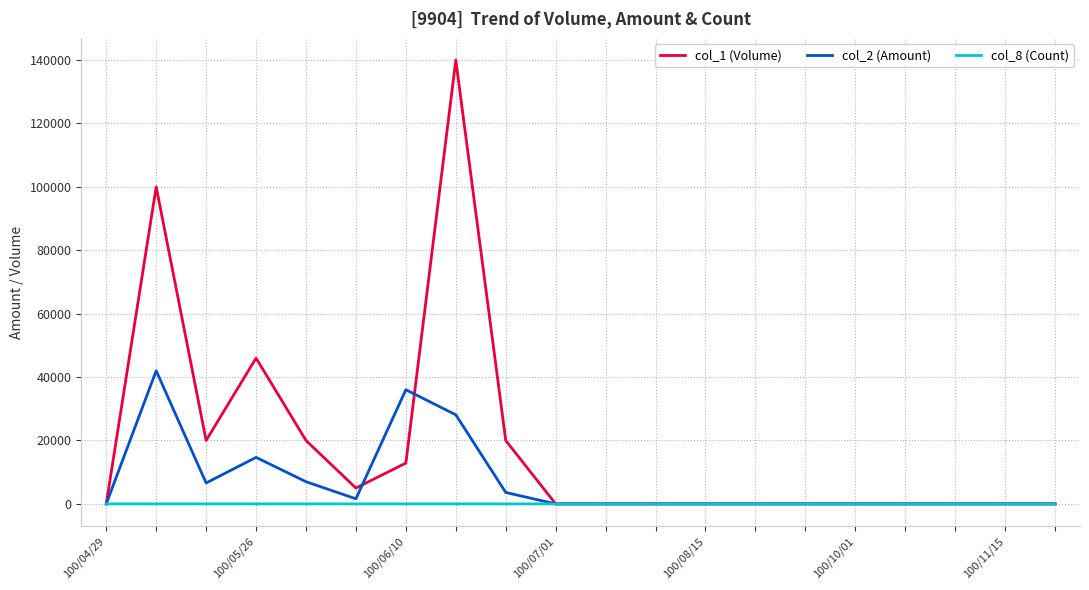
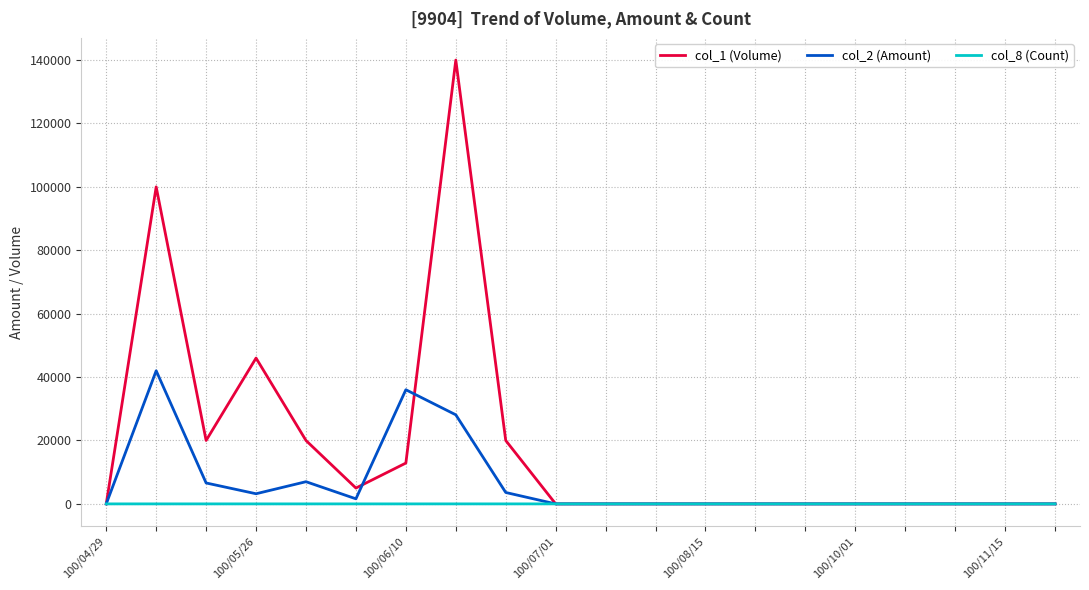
col_2 (Amount), 100/05/26: 15000 -> 3000
